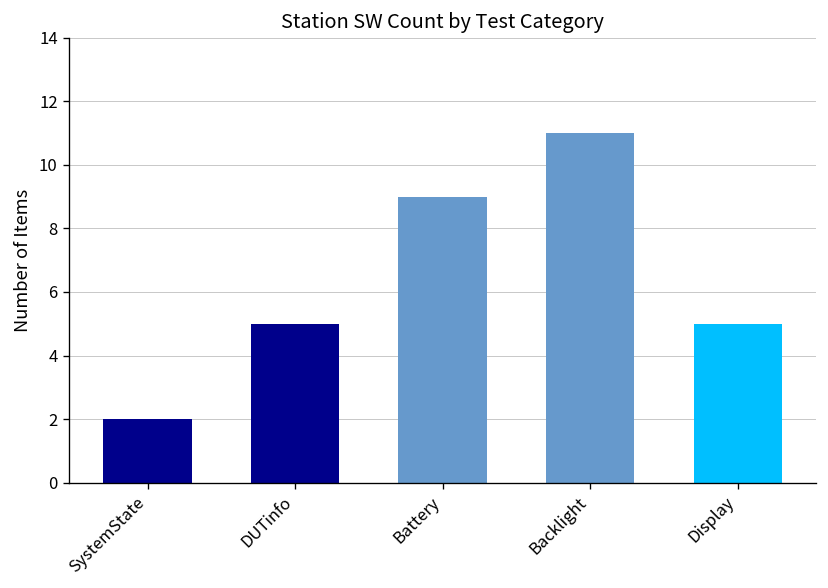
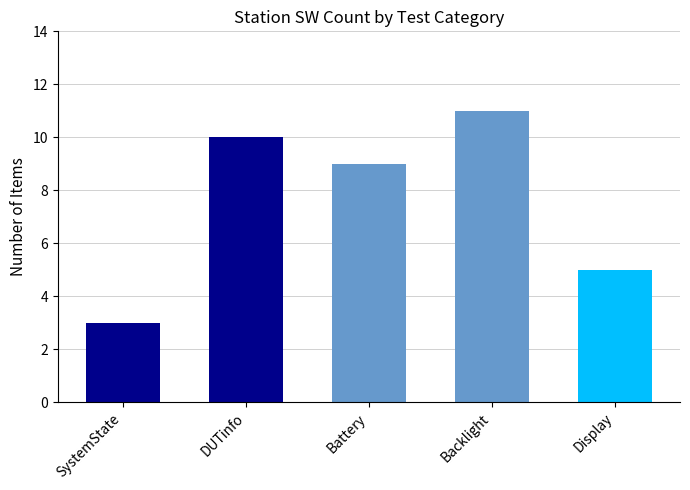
SystemState: 2 -> 3
DUTinfo: 5 -> 10
